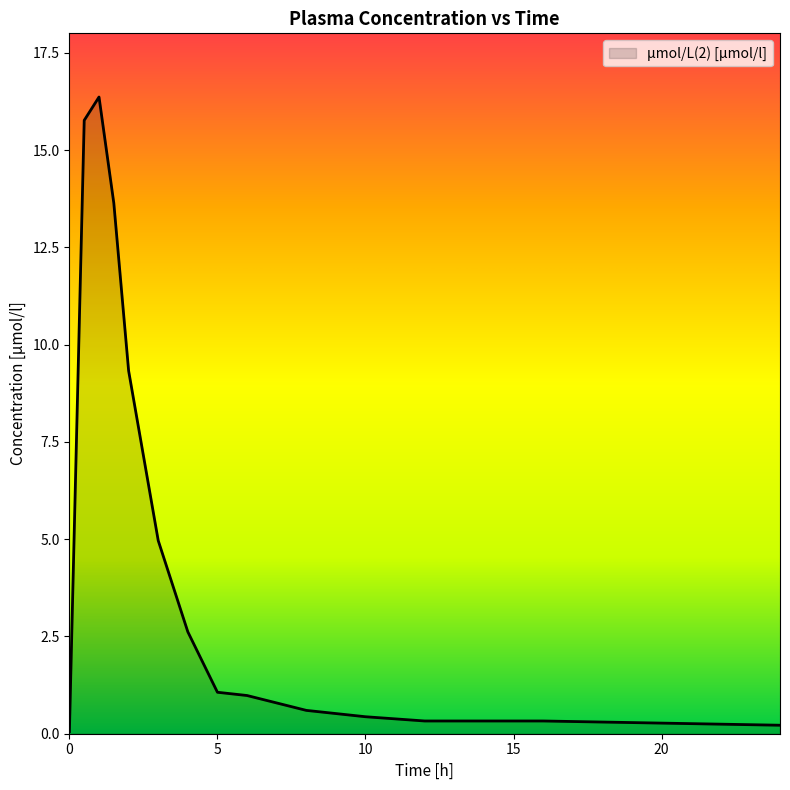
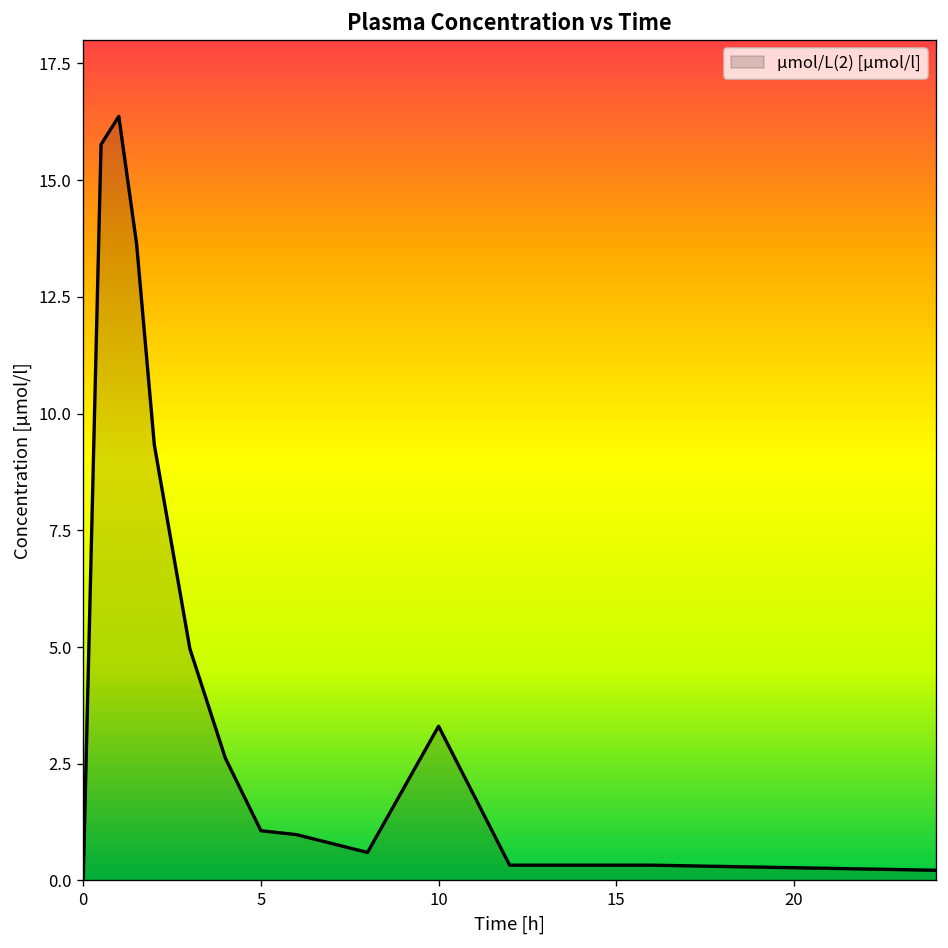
10: 0.4 -> 3.3
